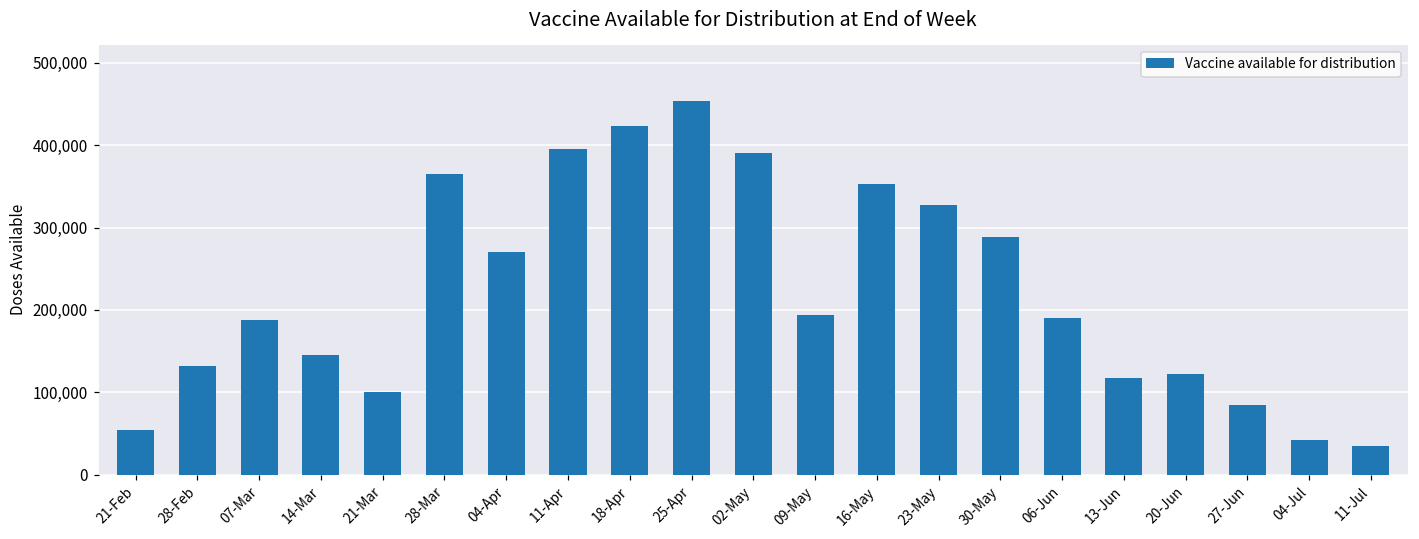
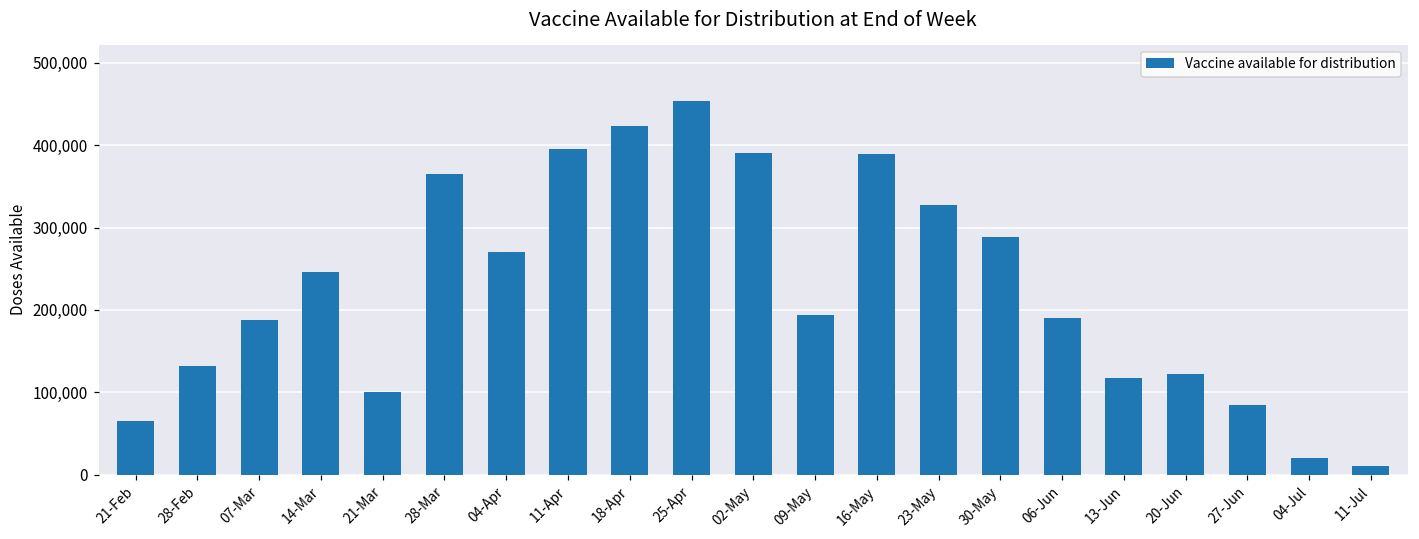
21-Feb: 50,000 -> 70,000
14-Mar: 150,000 -> 250,000
16-May: 350,000 -> 390,000
04-Jul: 40,000 -> 20,000
11-Jul: 40,000 -> 10,000
